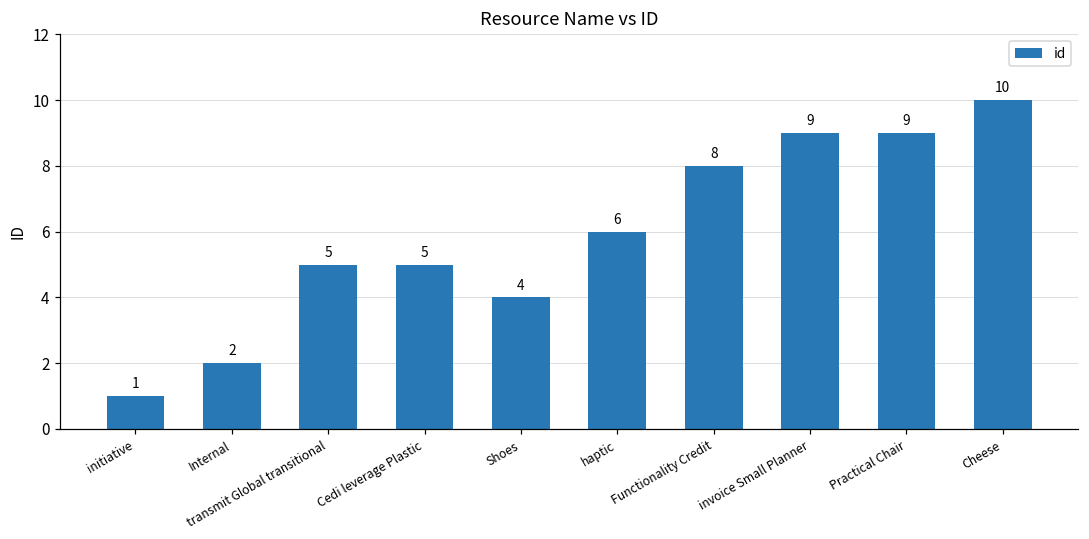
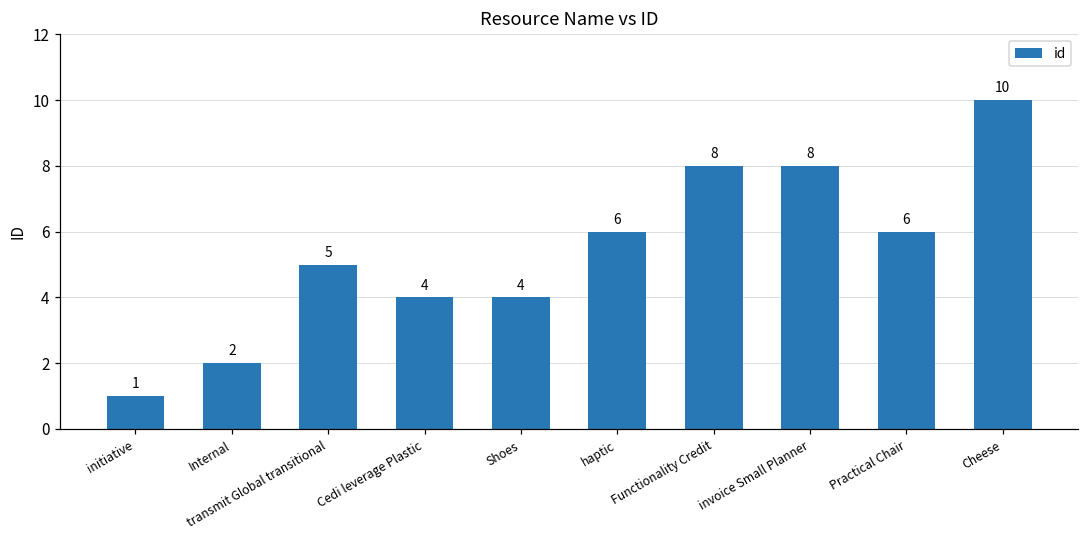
Cedi leverage Plastic: 5 -> 4
invoice Small Planner: 9 -> 8
Practical Chair: 9 -> 6
